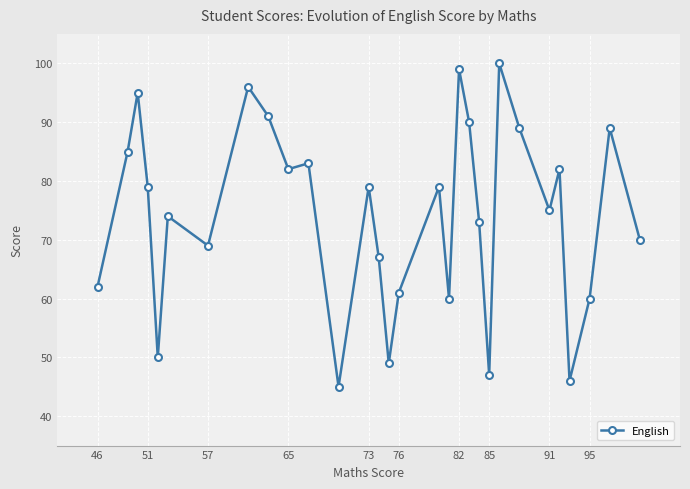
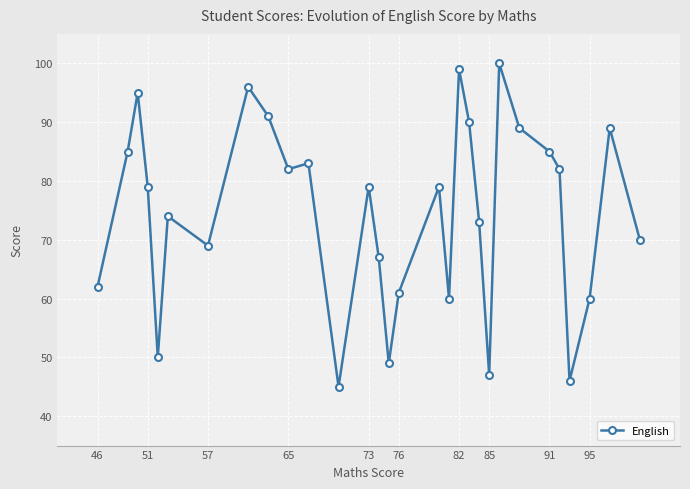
91: 75 -> 85
